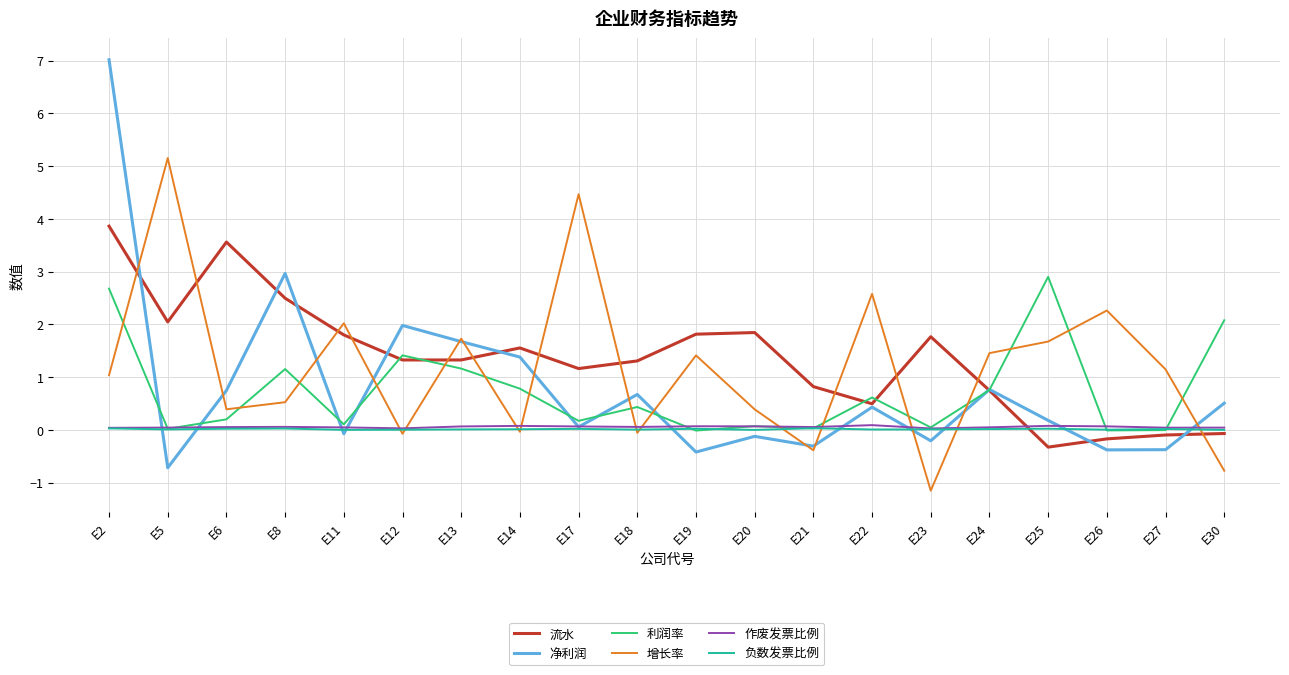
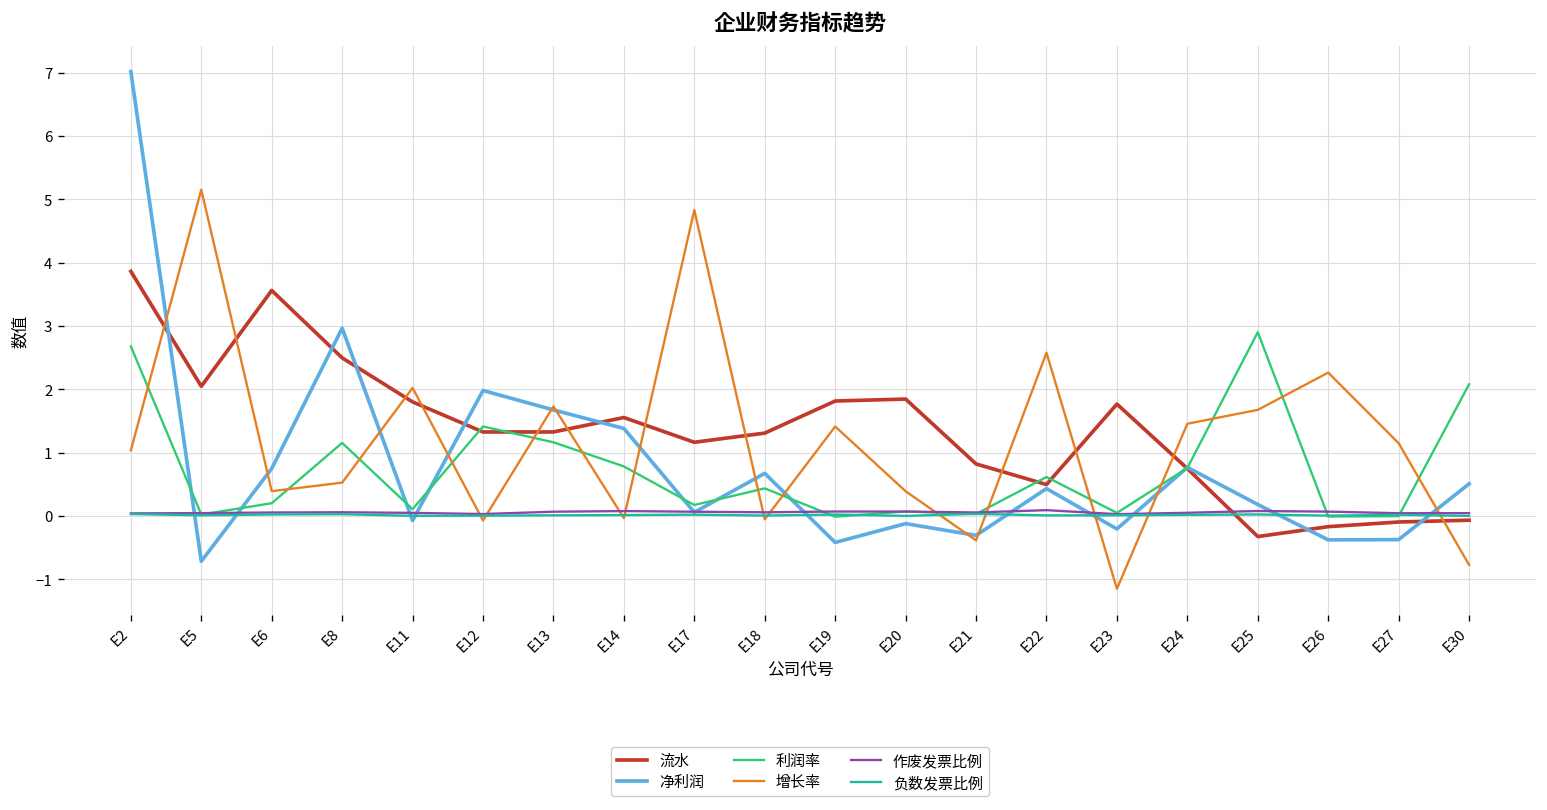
增长率, E17: 4.5 -> 4.8
